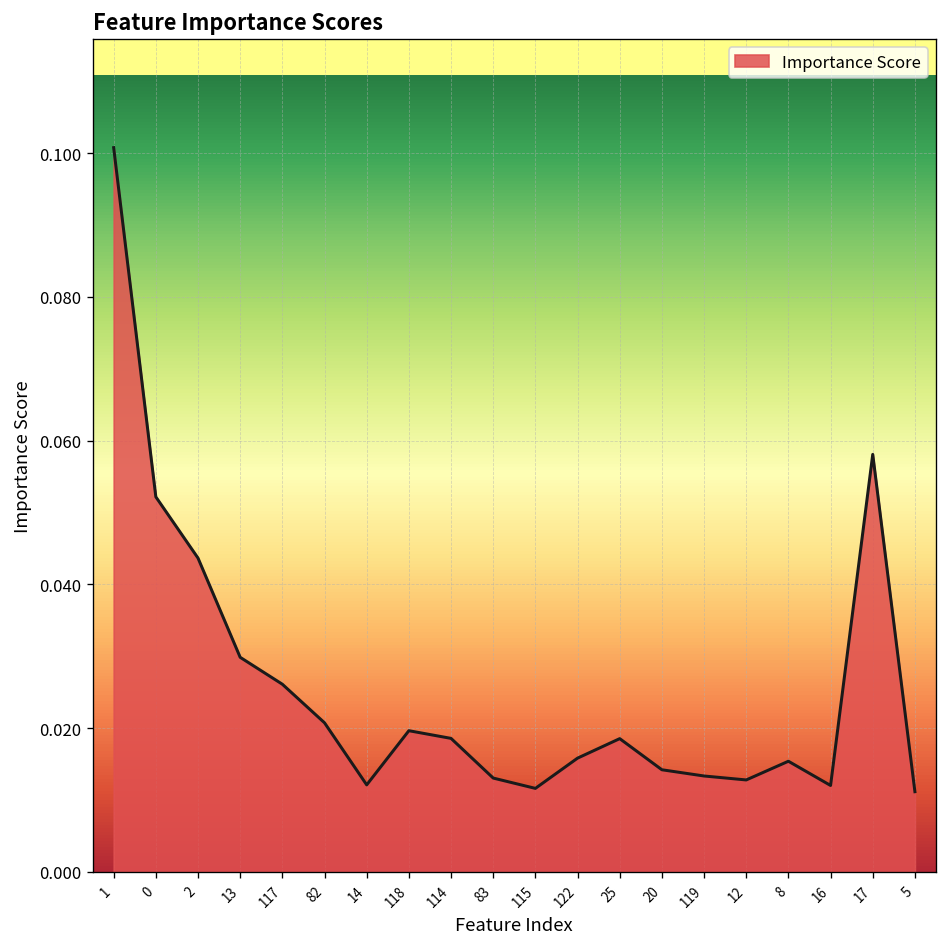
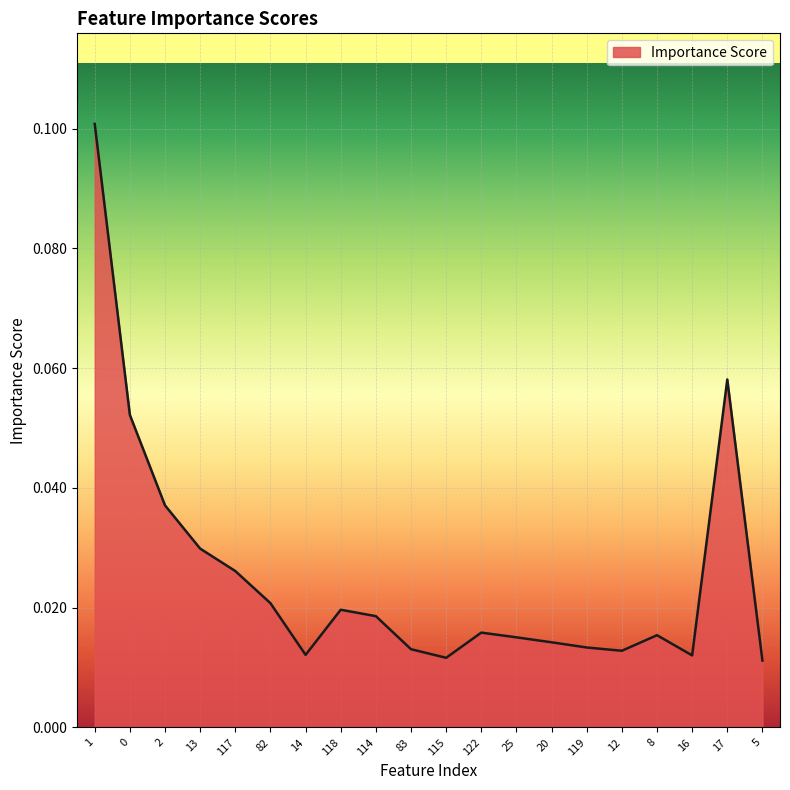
2: 0.044 -> 0.037
25: 0.019 -> 0.015
